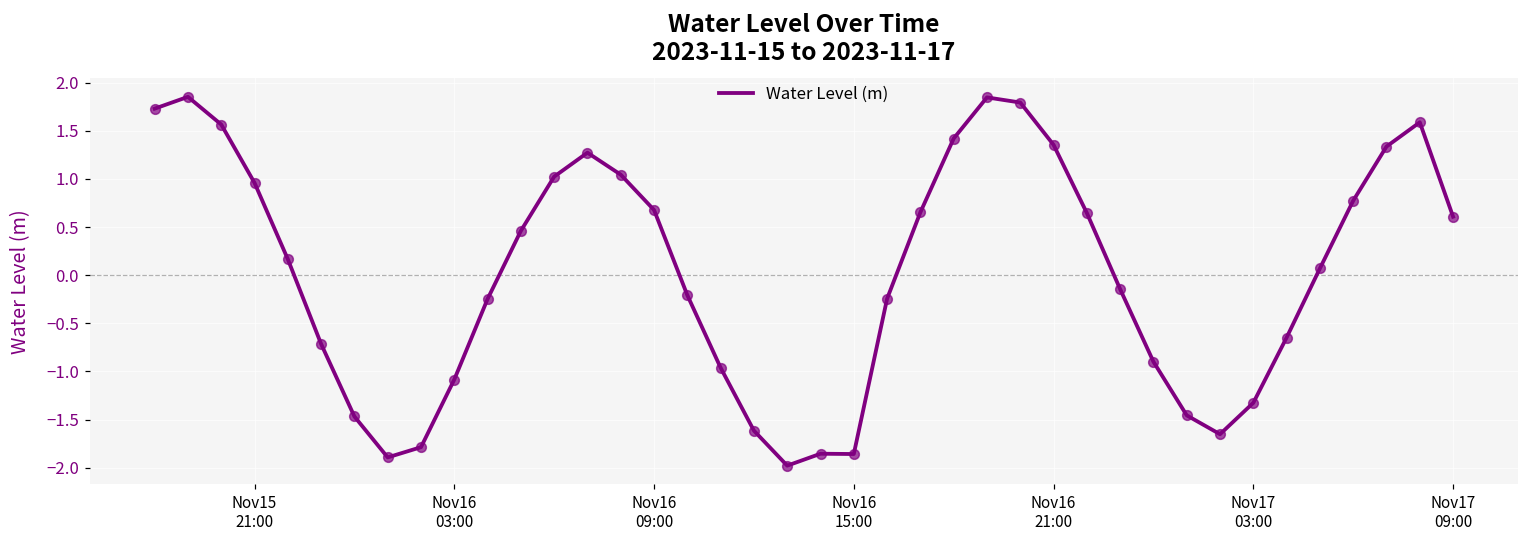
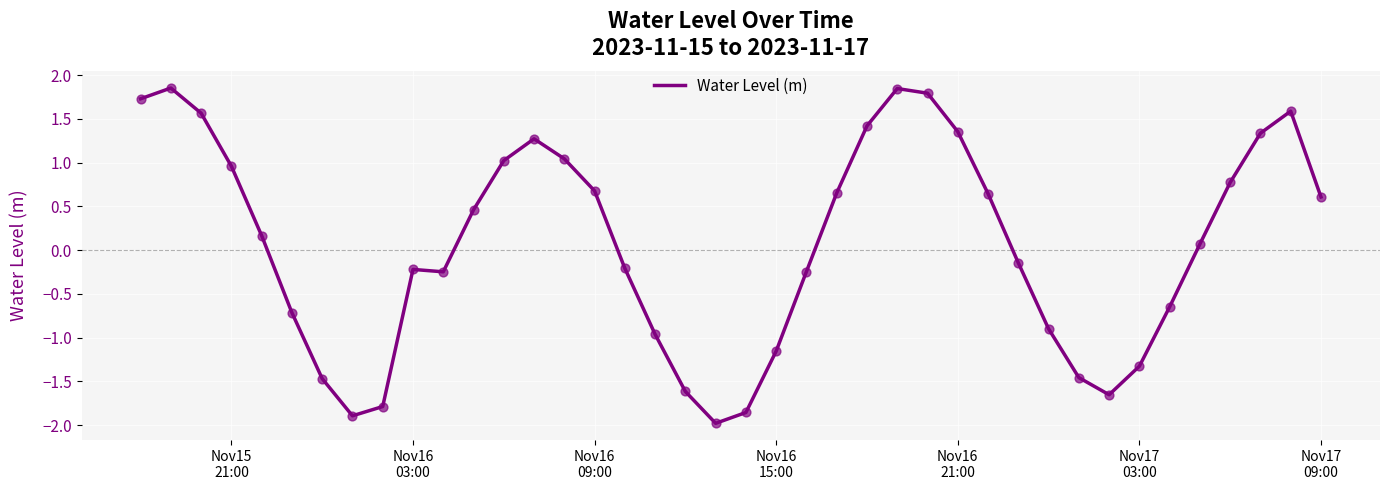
Nov16 03:00: -1.1 -> -0.2
Nov16 15:00: -1.9 -> -1.2
